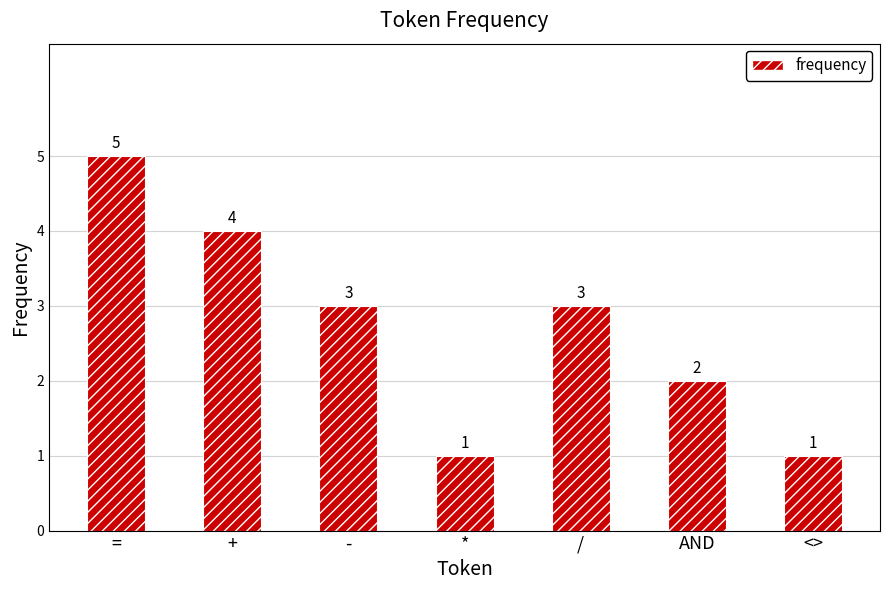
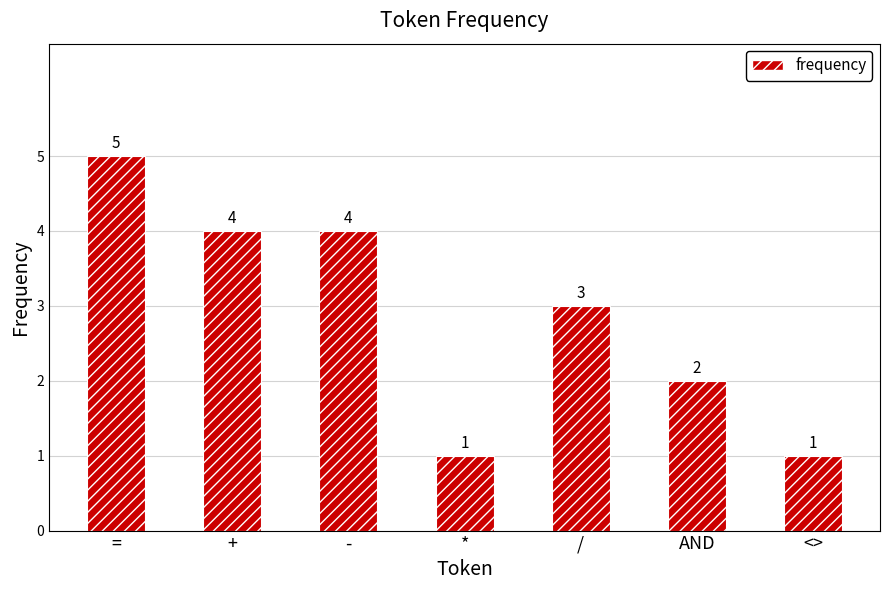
-: 3 -> 4
